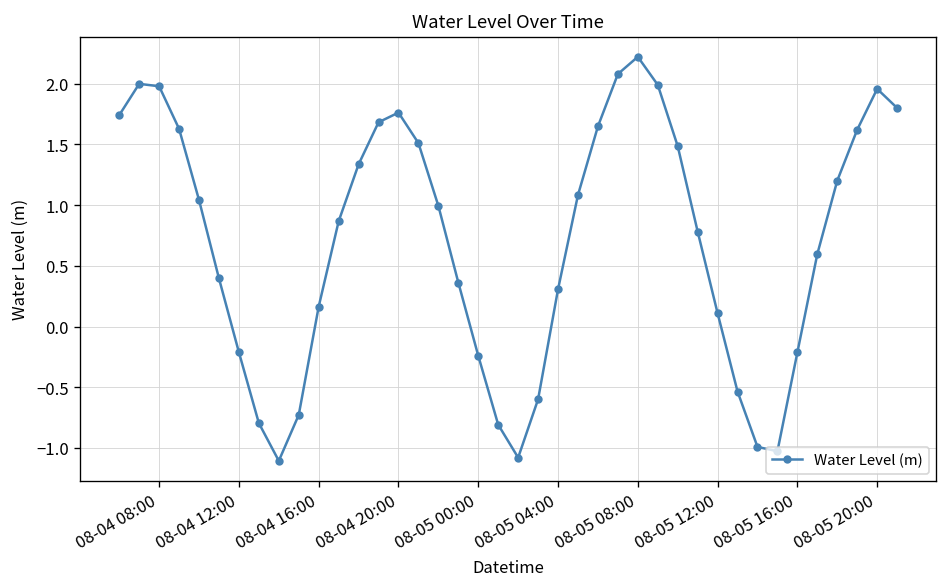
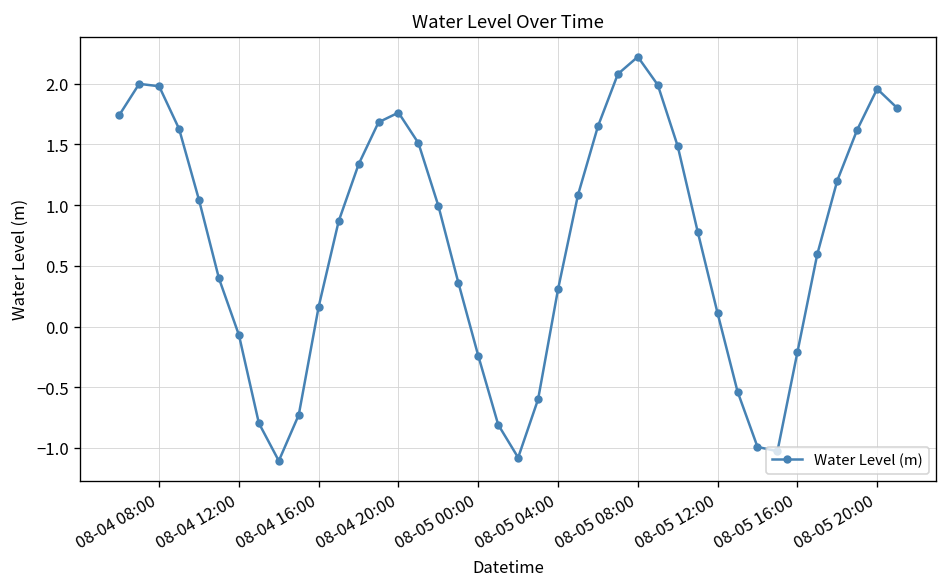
08-04 12:00: -0.21 -> -0.07
